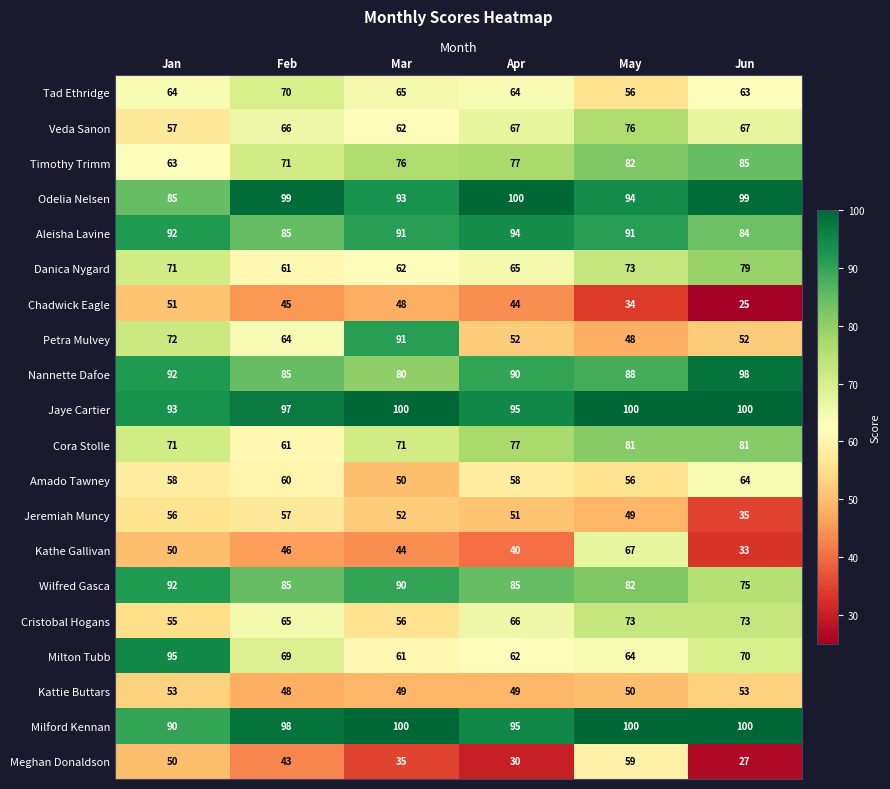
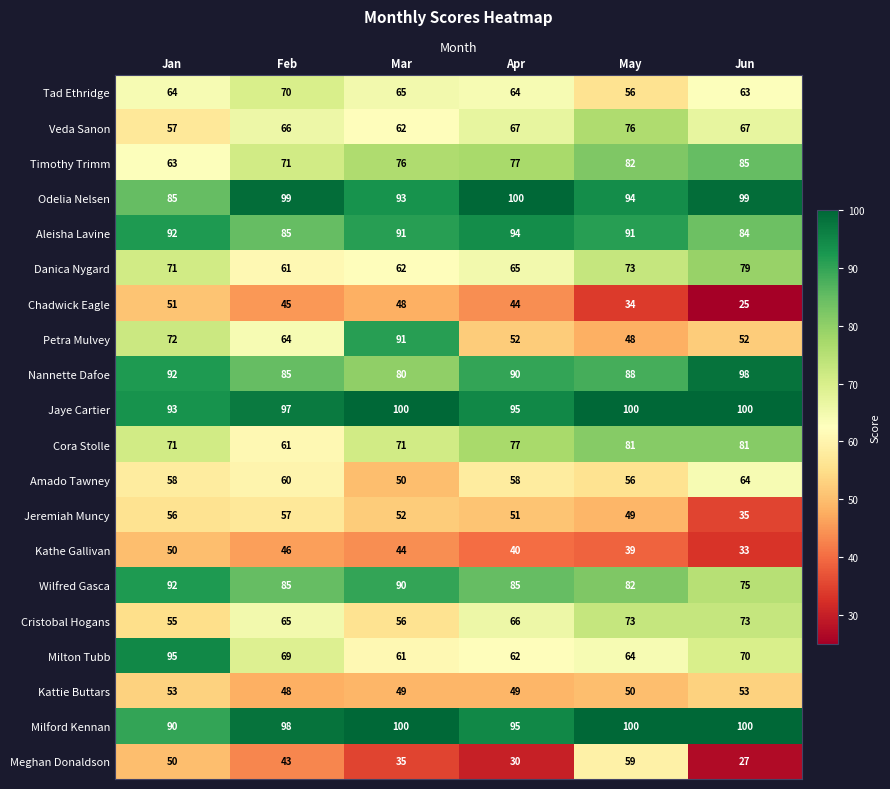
Kathe Gallivan, May: 67 -> 39
